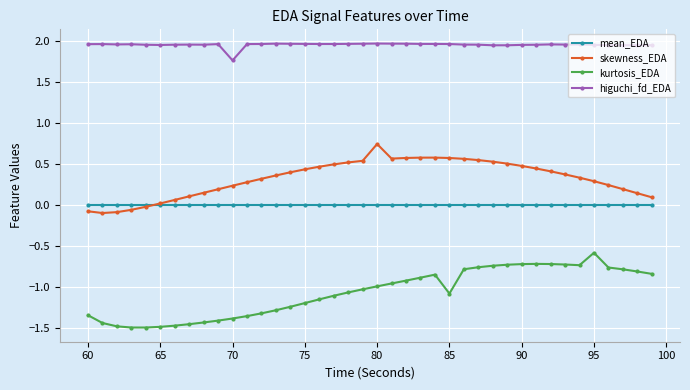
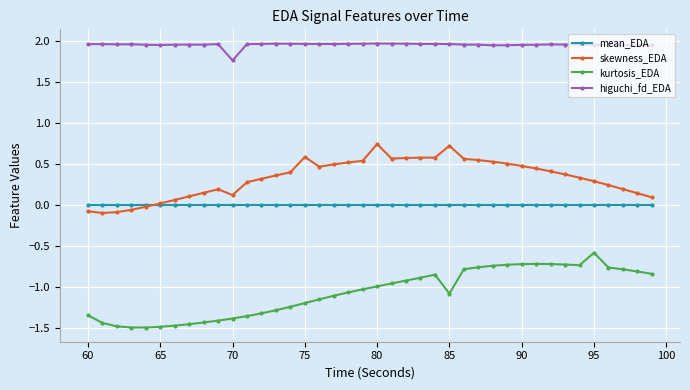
skewness_EDA, 70: 0.2 -> 0.1
skewness_EDA, 75: 0.4 -> 0.6
skewness_EDA, 85: 0.6 -> 0.7
